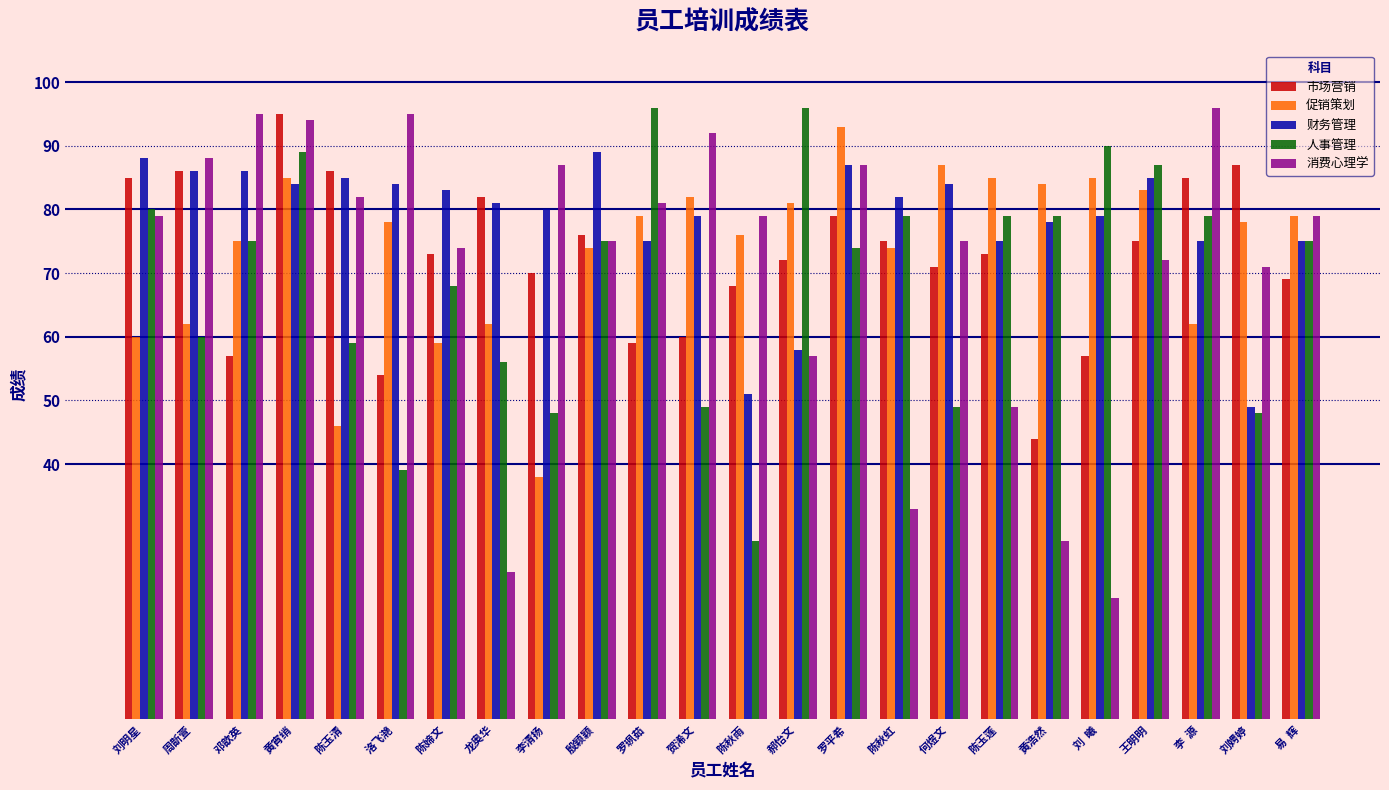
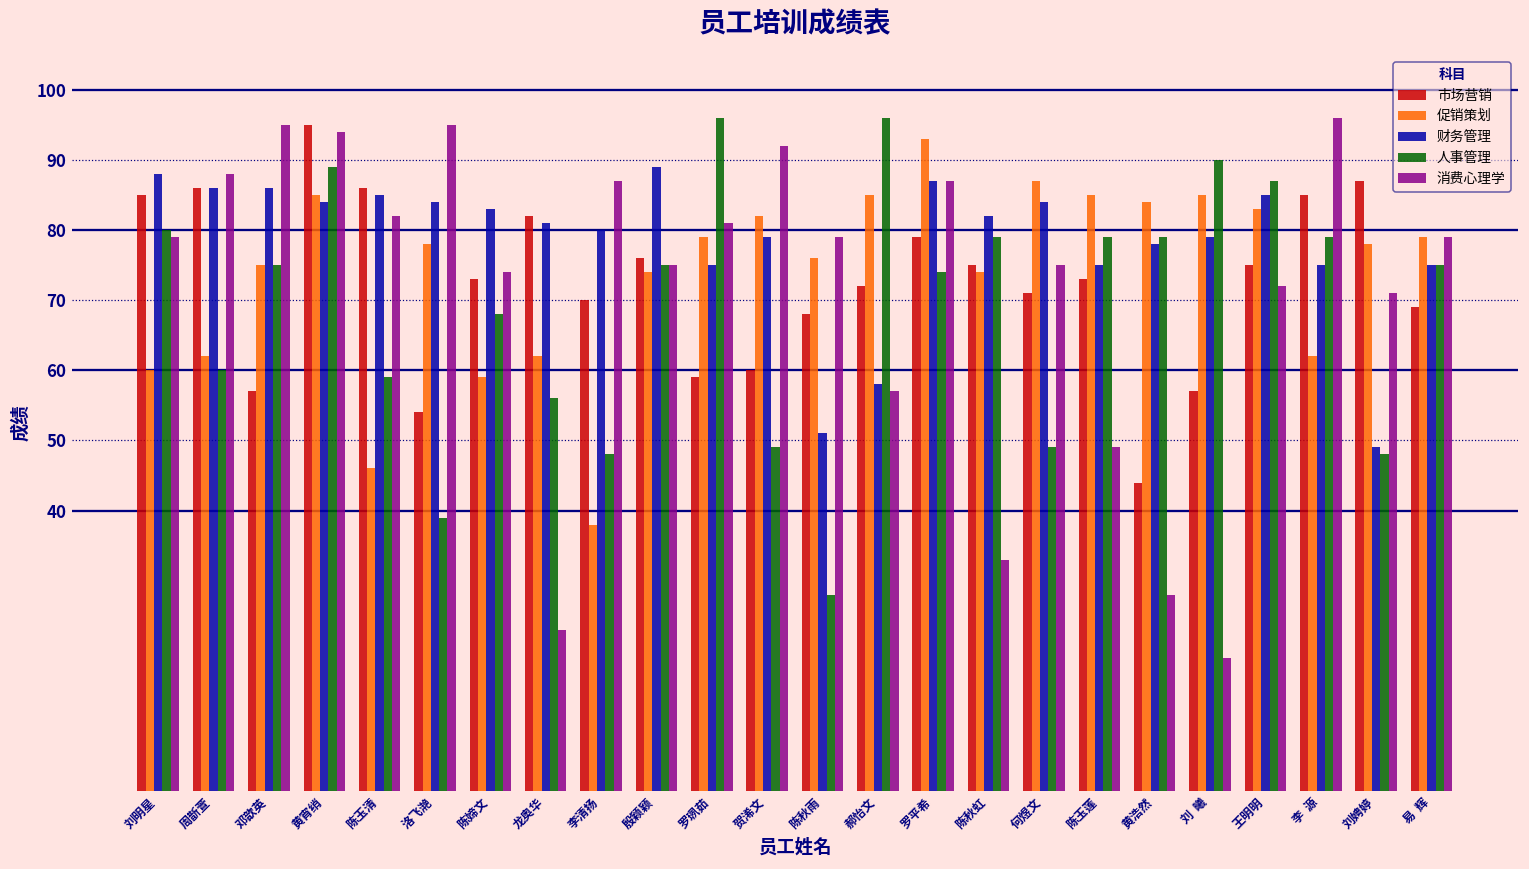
促销策划, 郝怡文: 81 -> 85
